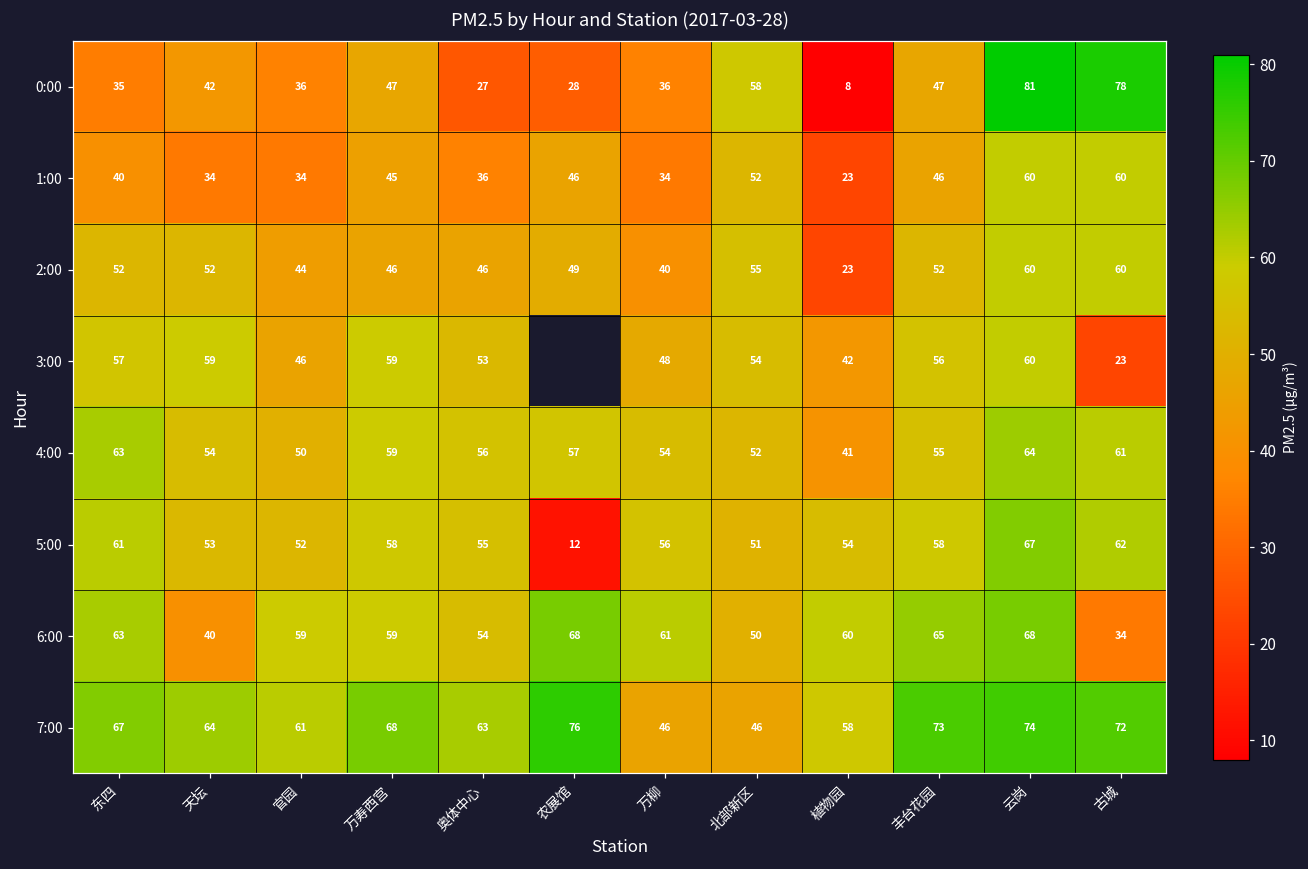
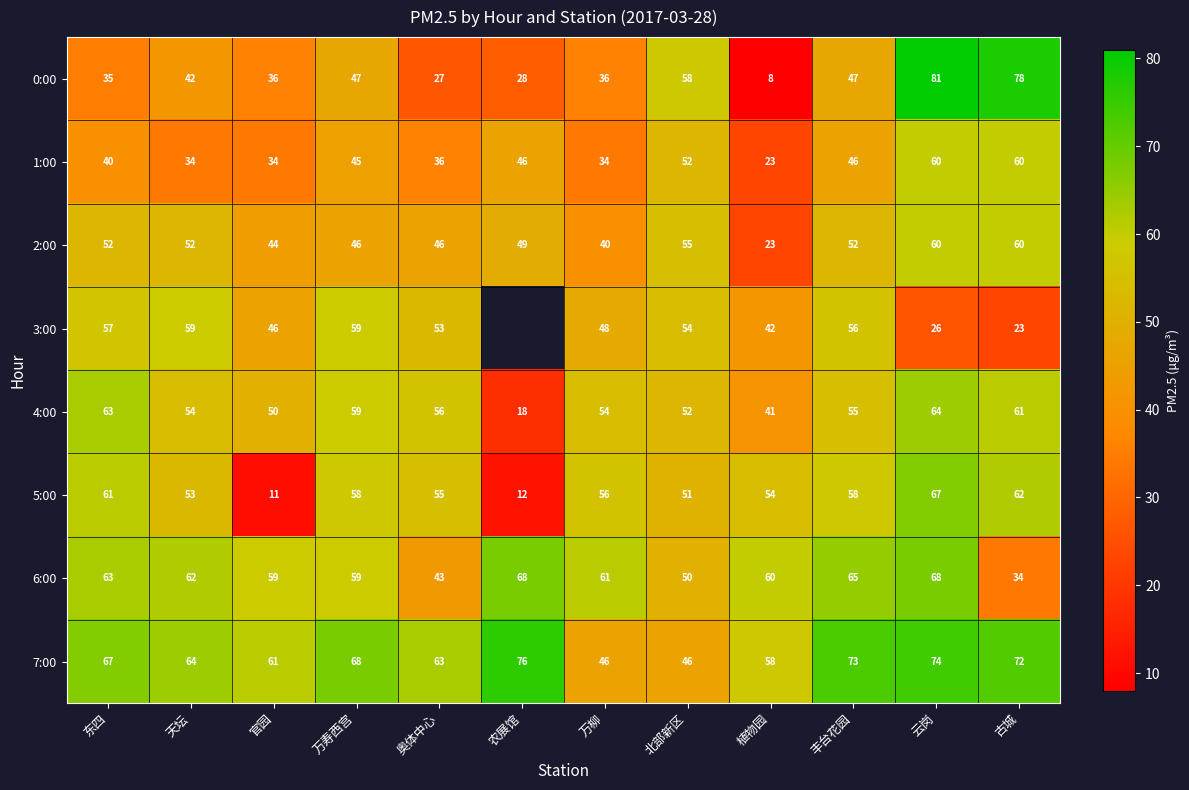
3:00, 云岗: 60 -> 26
4:00, 农展馆: 57 -> 18
5:00, 官园: 52 -> 11
6:00, 天坛: 40 -> 62
6:00, 奥体中心: 54 -> 43
